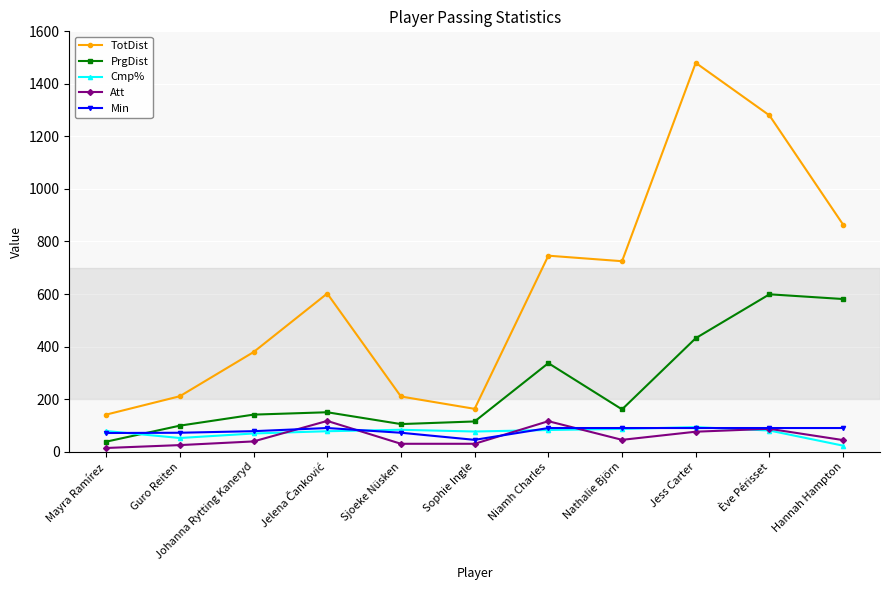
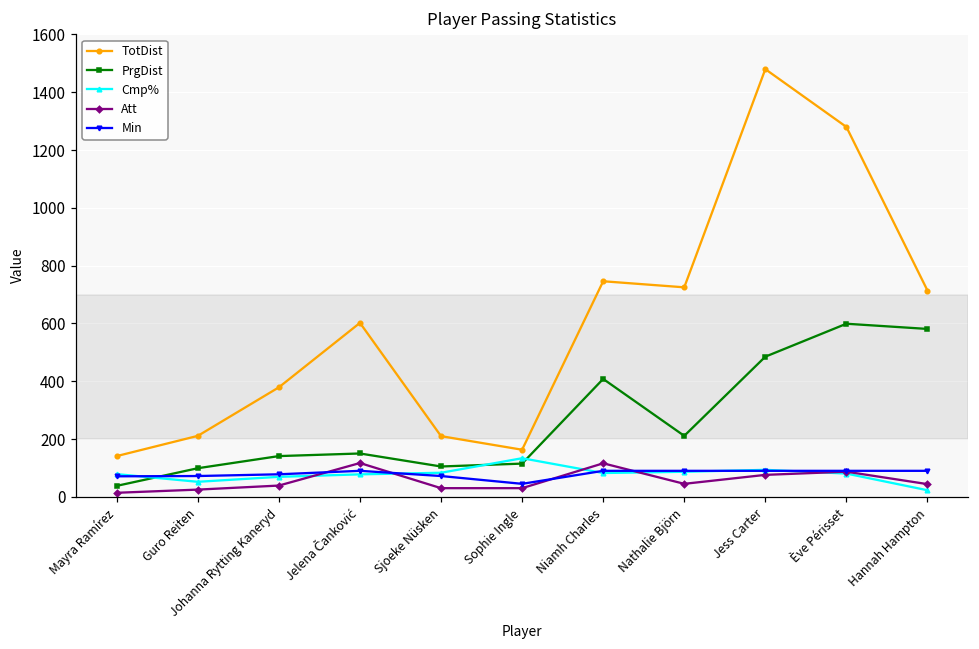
Cmp%, Sophie Ingle: 80 -> 130
PrgDist, Niamh Charles: 340 -> 410
PrgDist, Nathalie Björn: 160 -> 210
PrgDist, Jess Carter: 430 -> 490
TotDist, Hannah Hampton: 860 -> 710
